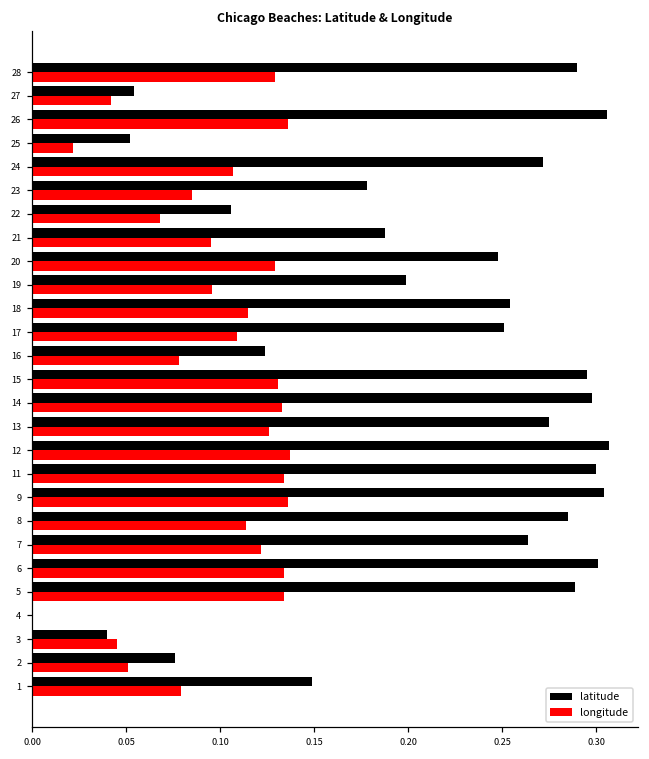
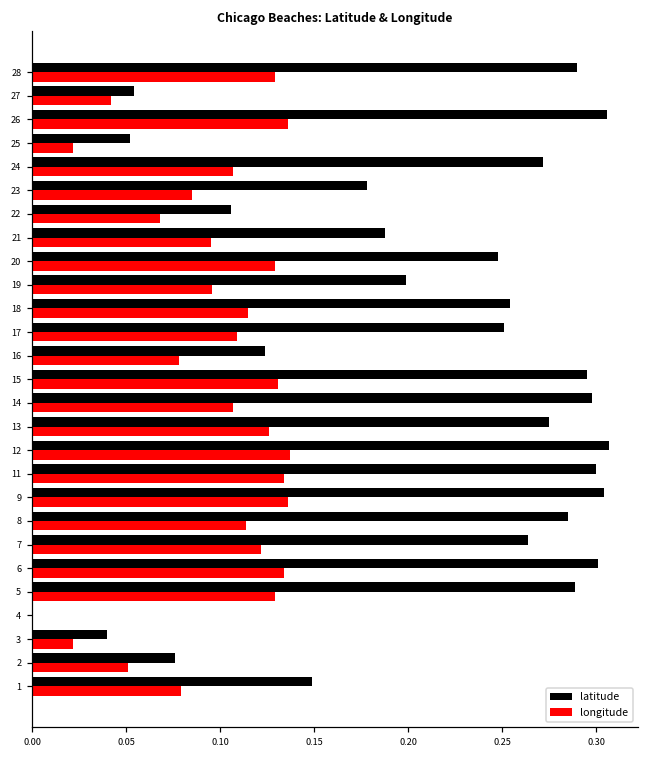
longitude, 14: 0.133 -> 0.107
longitude, 5: 0.134 -> 0.129
longitude, 3: 0.045 -> 0.022
